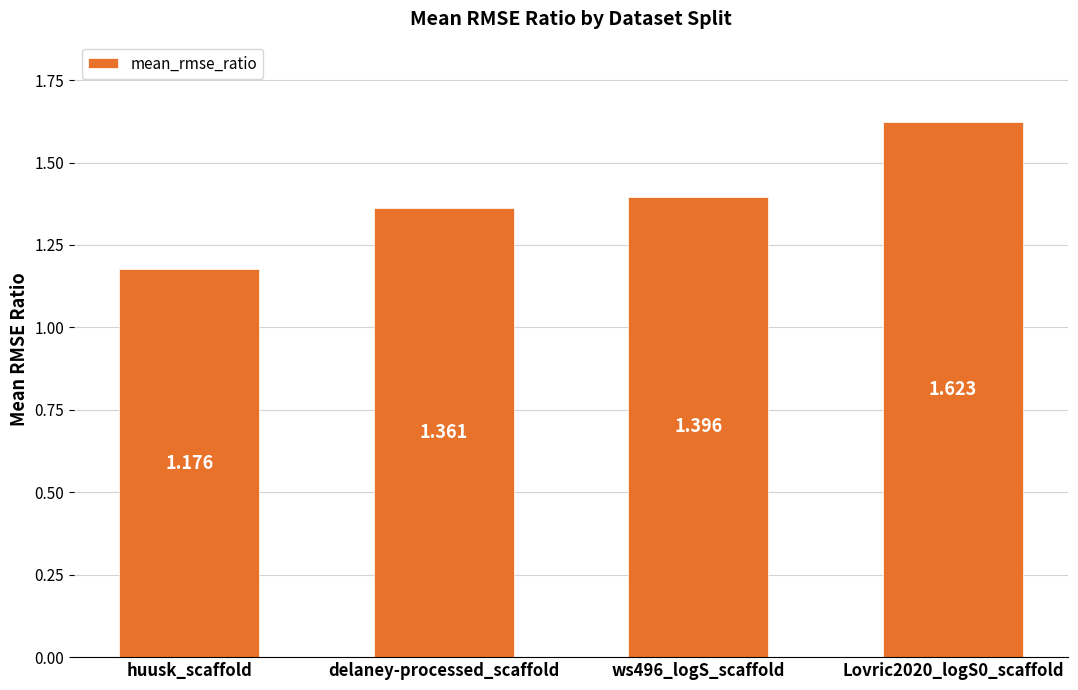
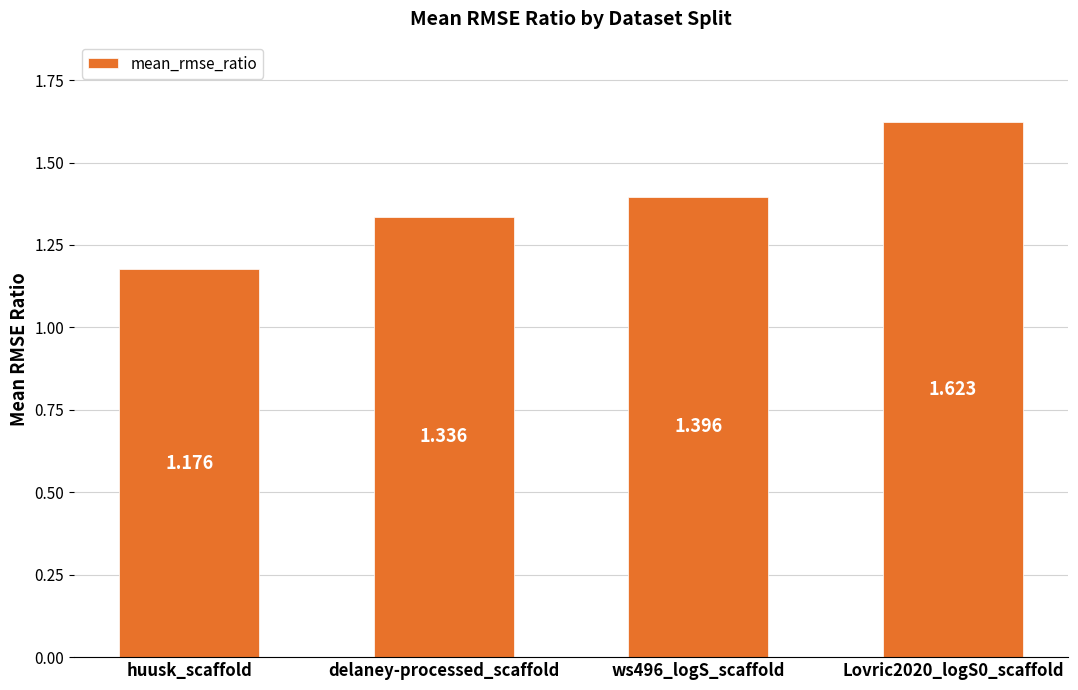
delaney-processed_scaffold: 1.361 -> 1.336
